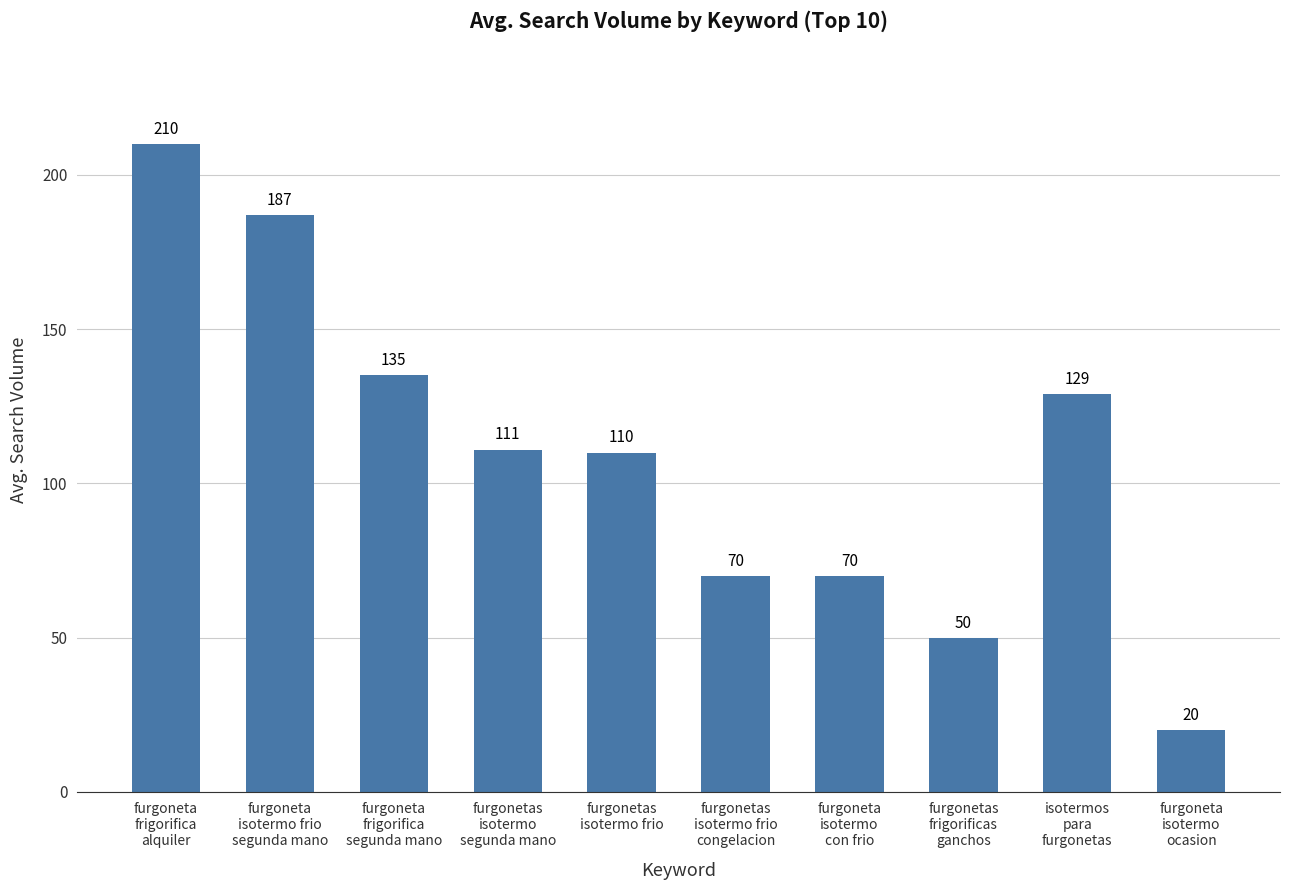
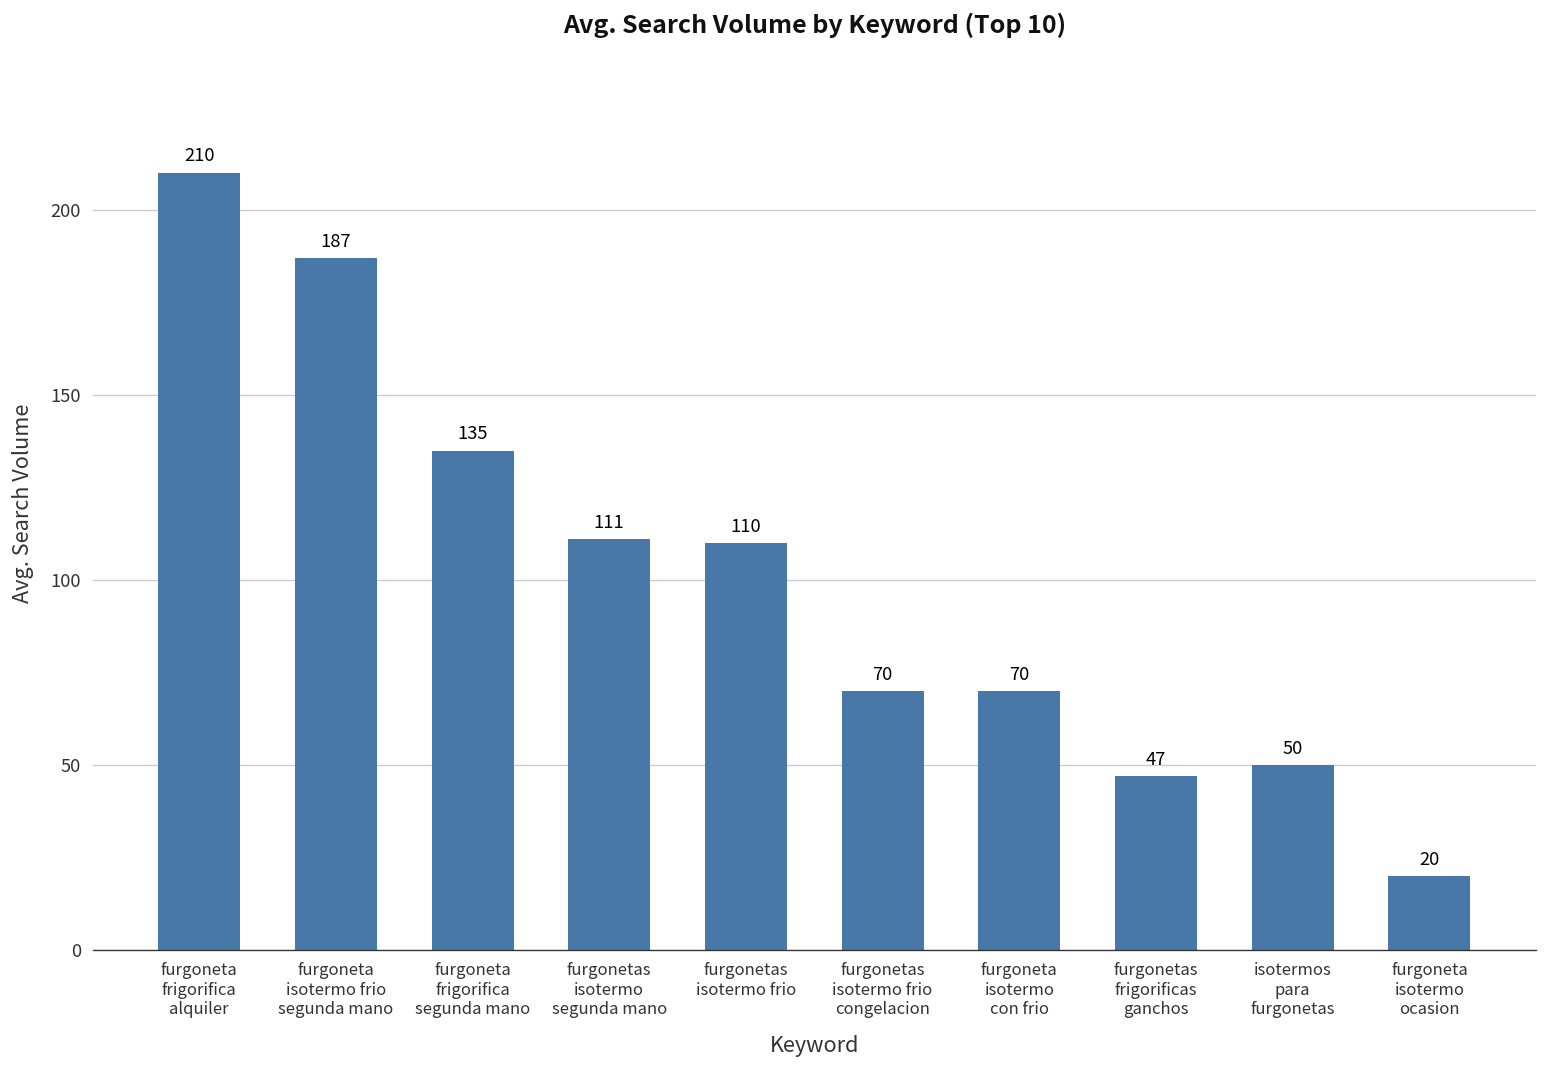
furgonetas frigorificas ganchos: 50 -> 47
isotermos para furgonetas: 129 -> 50
